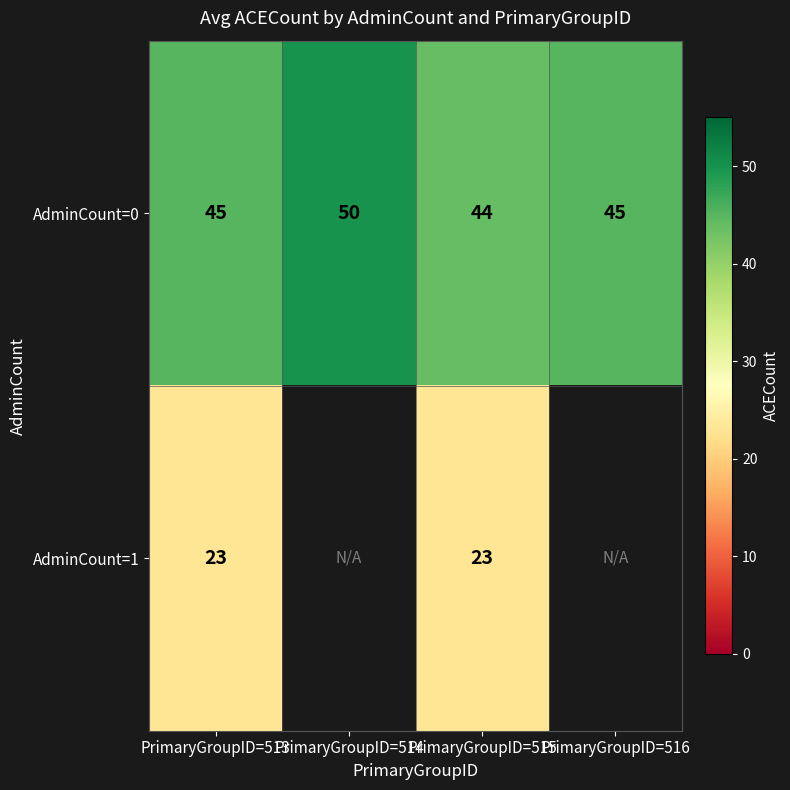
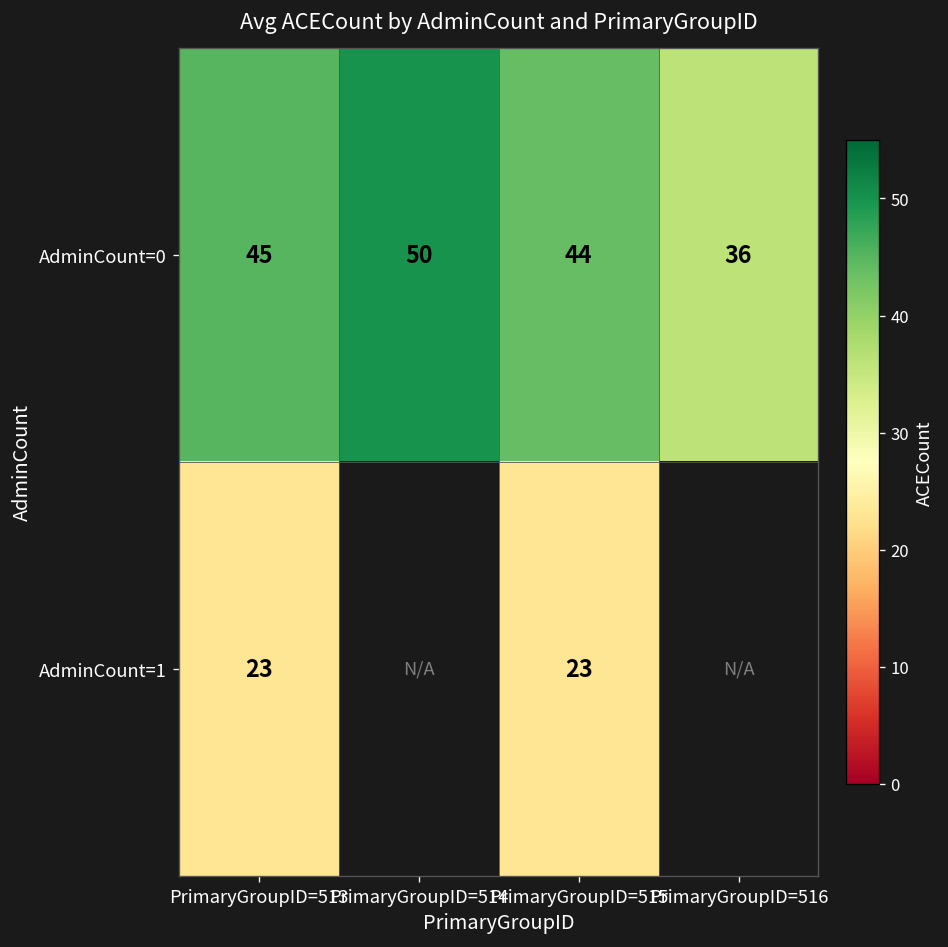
AdminCount=0, PrimaryGroupID=516: 45 -> 36
